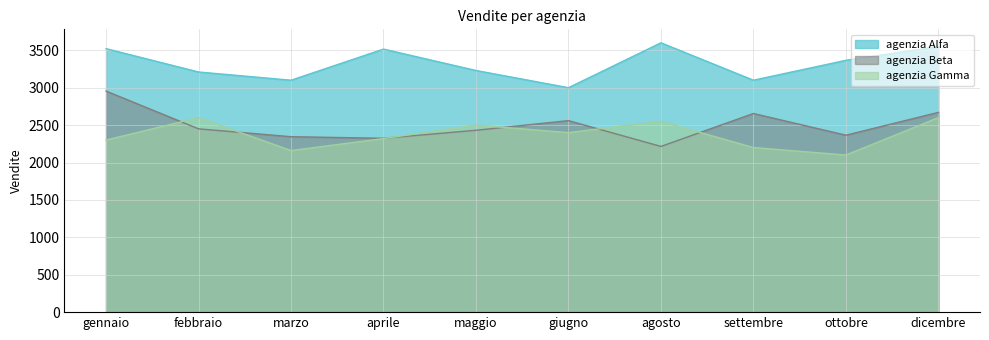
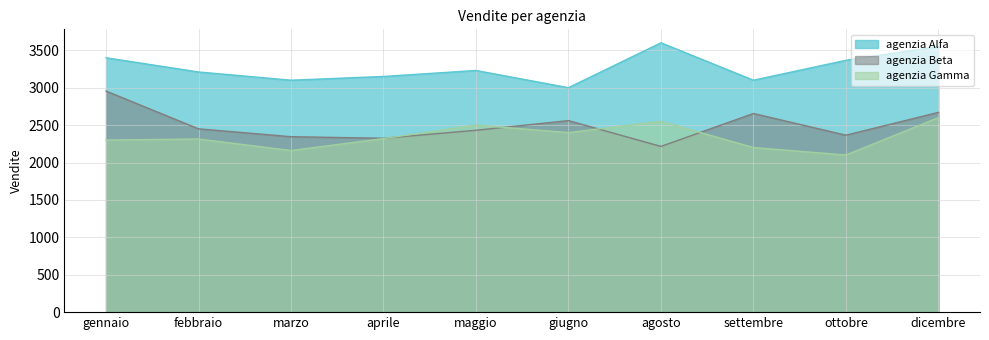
agenzia Alfa, gennaio: 3500 -> 3400
agenzia Gamma, febbraio: 2600 -> 2300
agenzia Alfa, aprile: 3500 -> 3200
